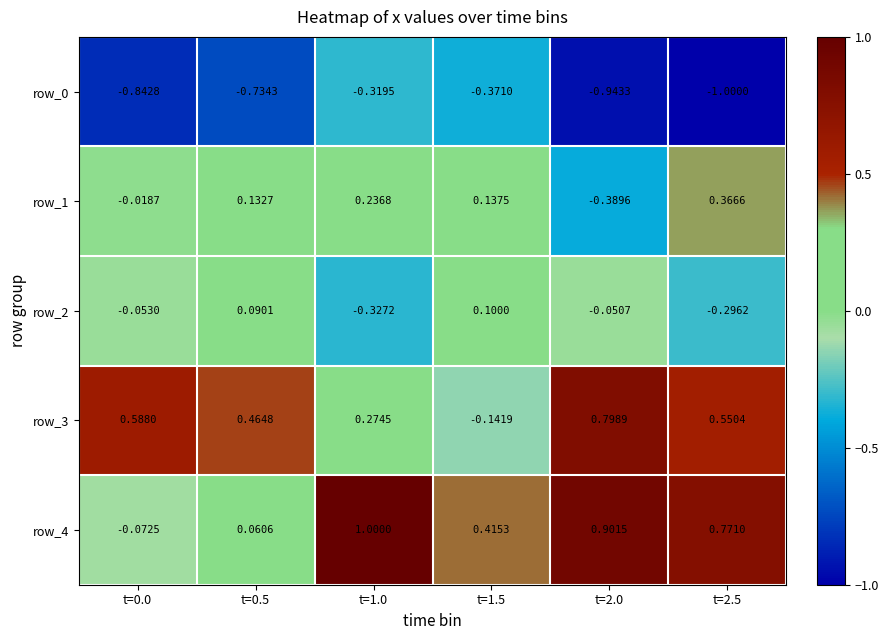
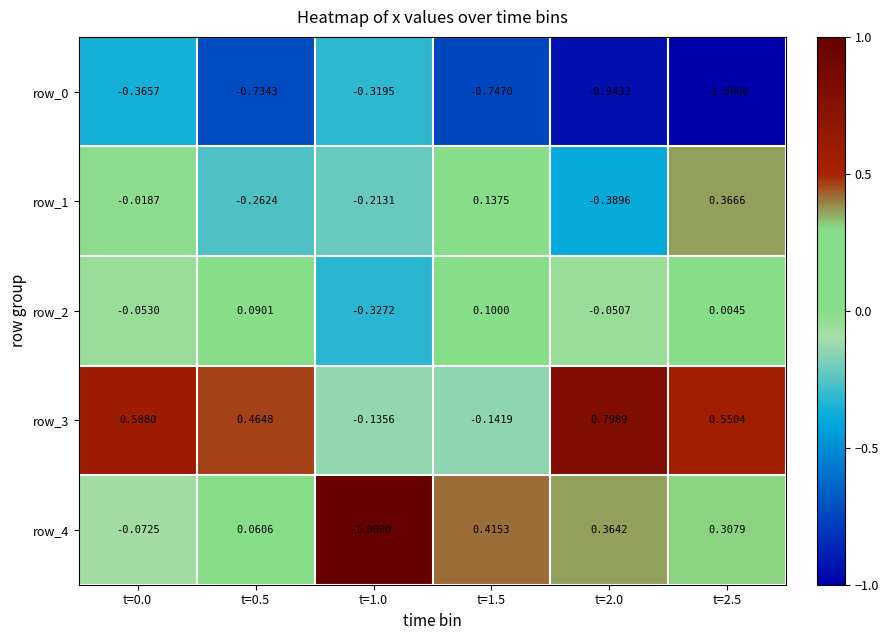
row_0, t=0.0: -0.8428 -> -0.3657
row_0, t=1.5: -0.3710 -> -0.7470
row_1, t=0.5: 0.1327 -> -0.2624
row_1, t=1.0: 0.2368 -> -0.2131
row_2, t=2.5: -0.2962 -> 0.0045
row_3, t=1.0: 0.2745 -> -0.1356
row_4, t=2.0: 0.9015 -> 0.3642
row_4, t=2.5: 0.7710 -> 0.3079
